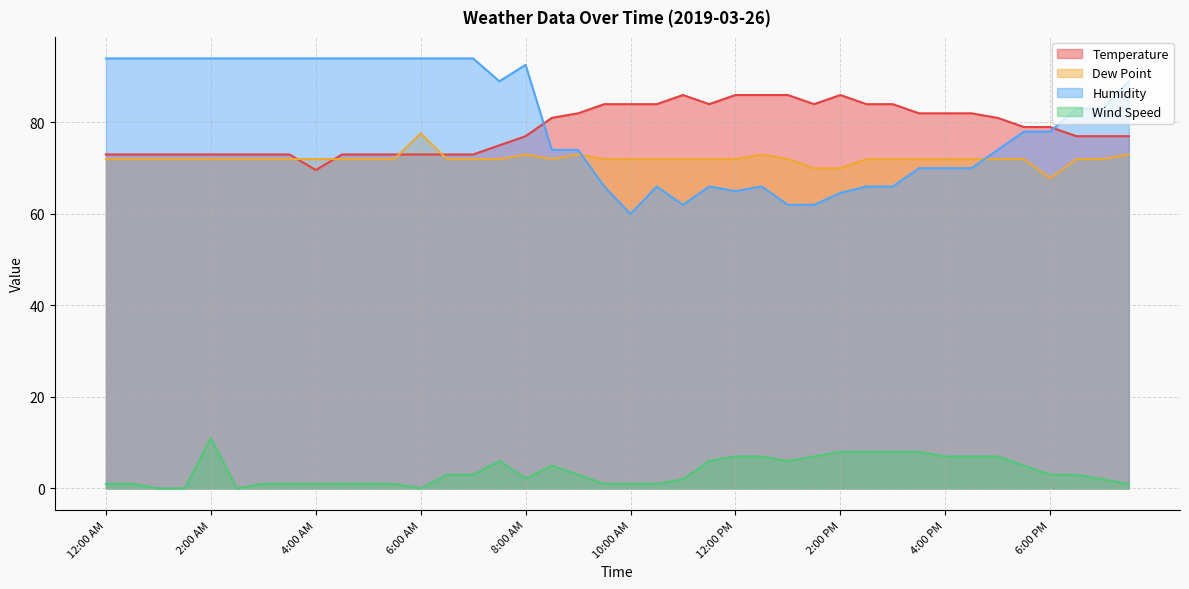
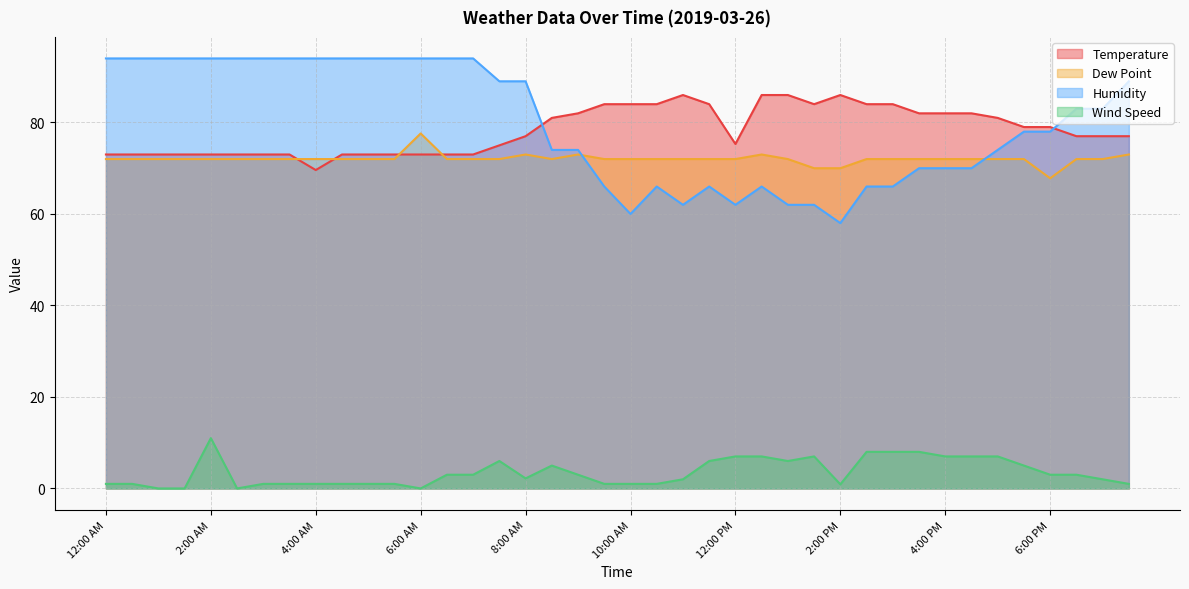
Humidity, 8:00 AM: 93 -> 89
Temperature, 12:00 PM: 86 -> 75
Humidity, 12:00 PM: 65 -> 62
Humidity, 2:00 PM: 65 -> 58
Wind Speed, 2:00 PM: 8 -> 1
